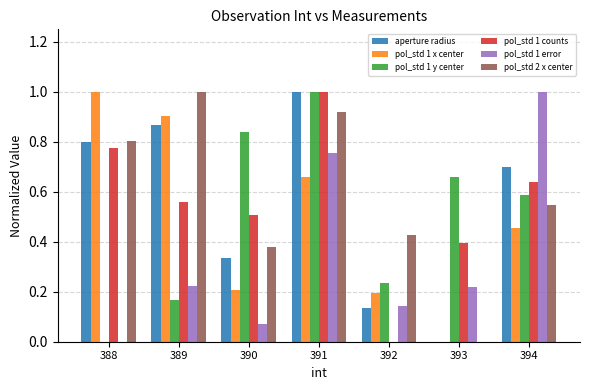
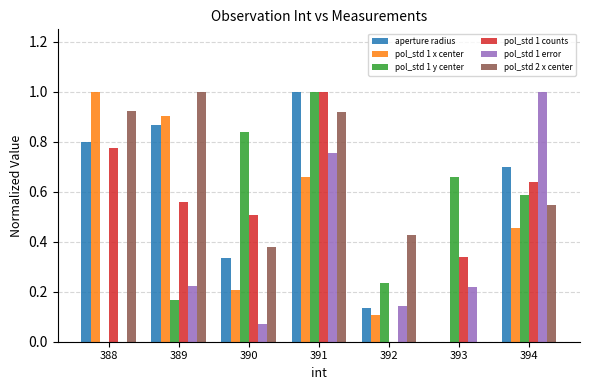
pol_std 2 x center, 388: 0.80 -> 0.92
pol_std 1 x center, 392: 0.19 -> 0.11
pol_std 1 counts, 393: 0.39 -> 0.34
